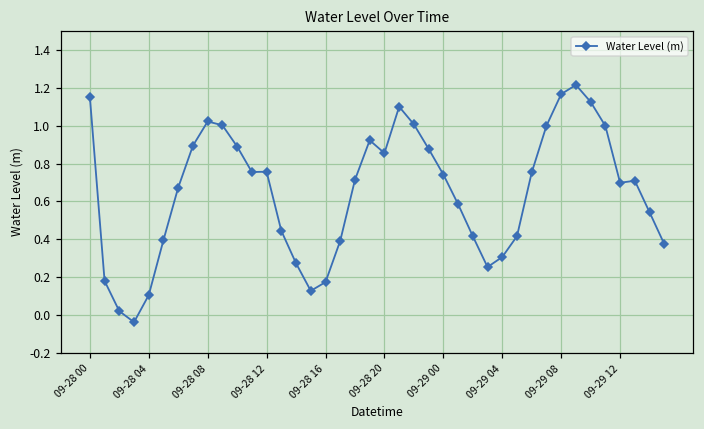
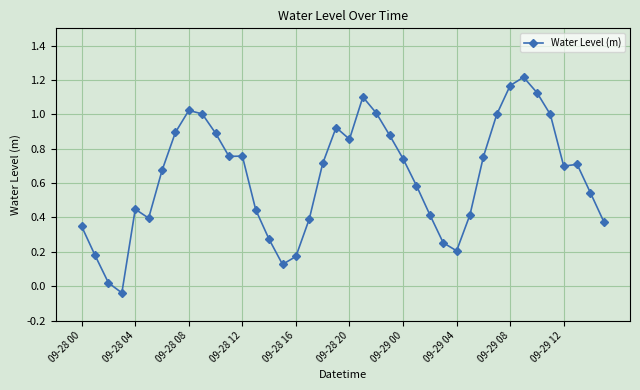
09-28 00: 1.15 -> 0.35
09-28 04: 0.10 -> 0.45
09-29 04: 0.31 -> 0.21
